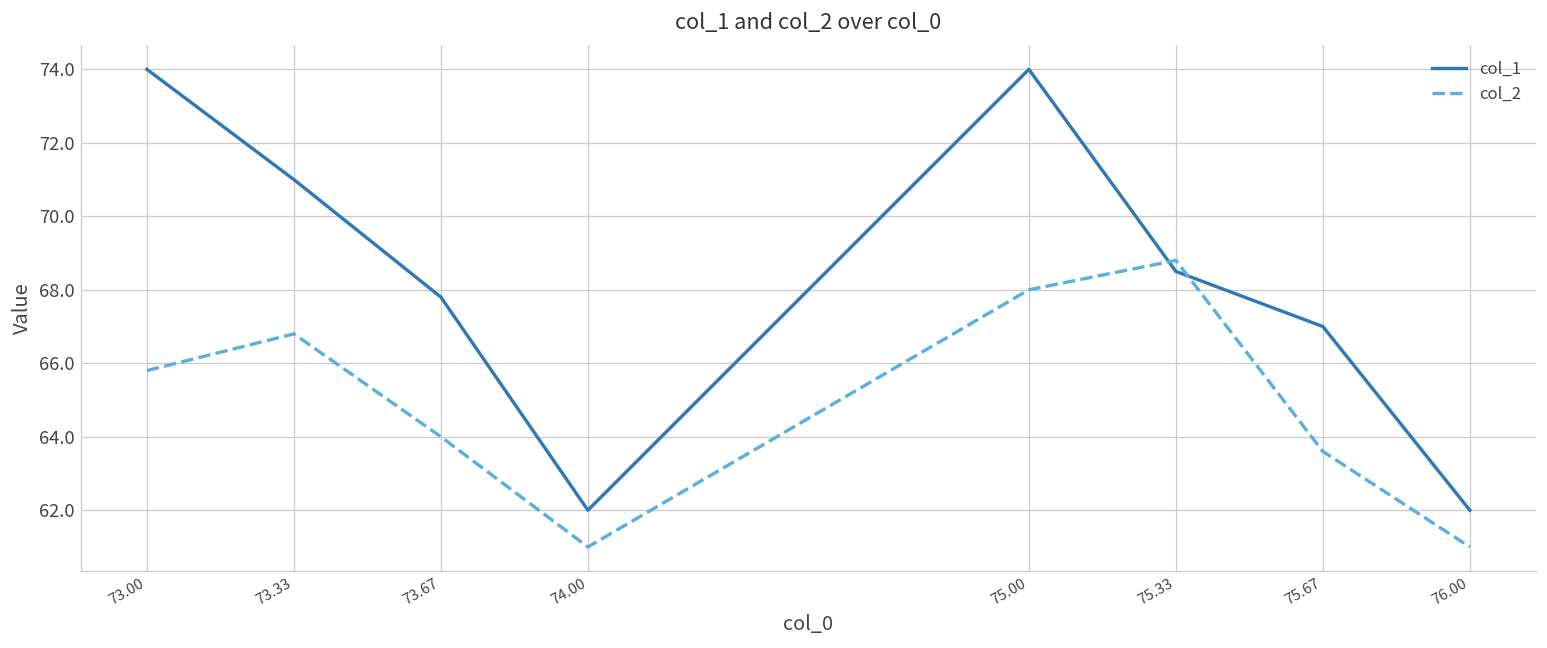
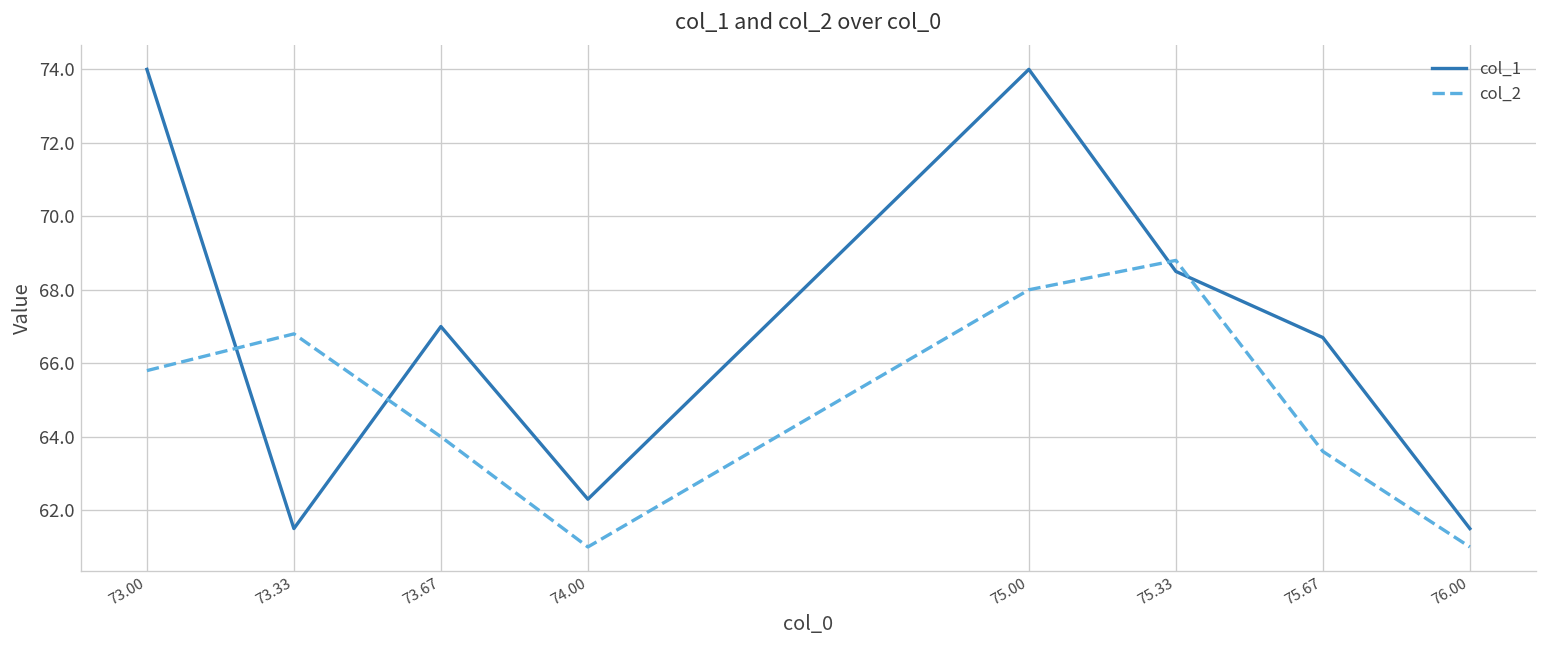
col_1, 73.33: 71.0 -> 61.5
col_1, 73.67: 67.8 -> 67.0
col_1, 74.00: 62.0 -> 62.3
col_1, 75.67: 67.0 -> 66.7
col_1, 76.00: 62.0 -> 61.5
